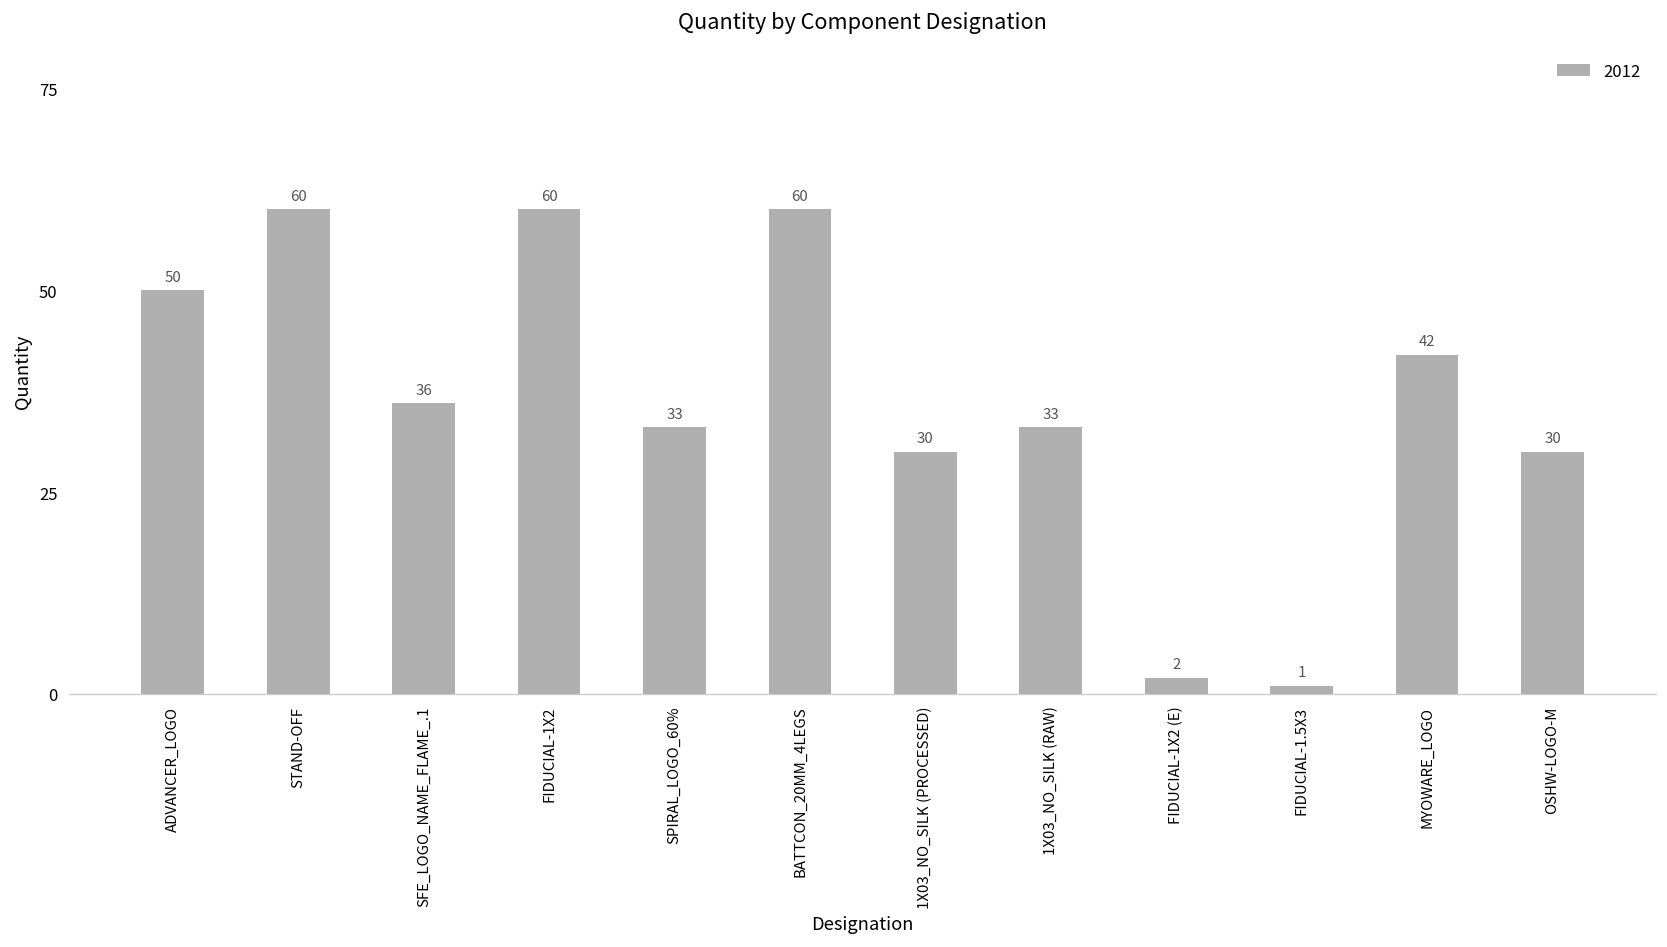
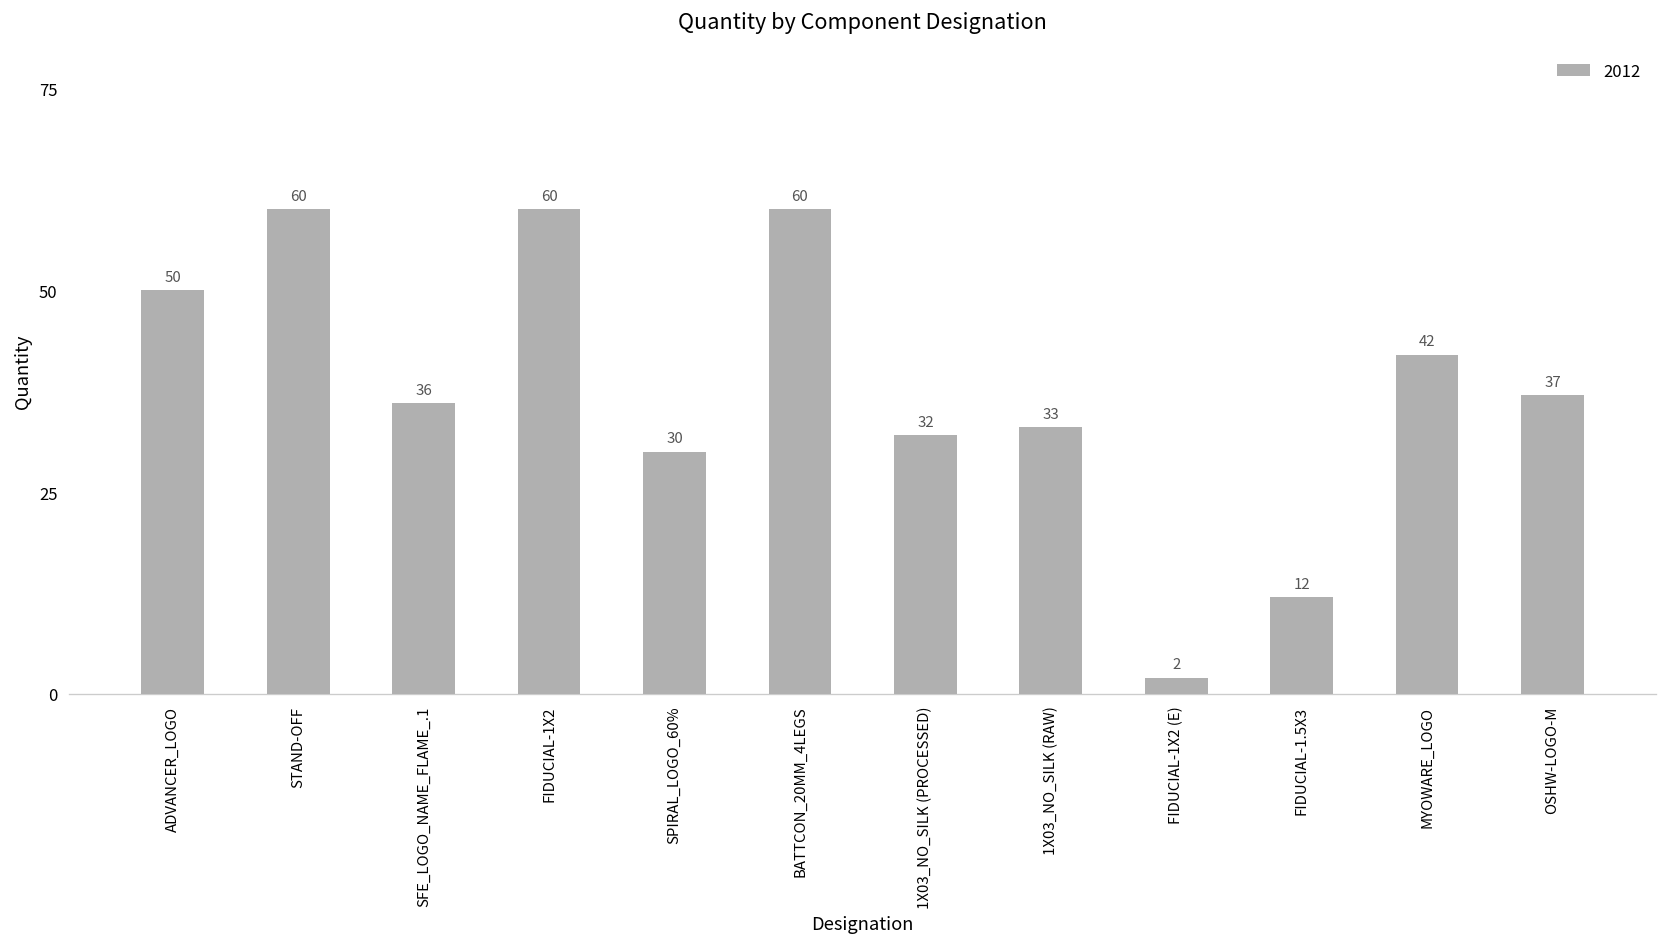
SPIRAL_LOGO_60%: 33 -> 30
1X03_NO_SILK (PROCESSED): 30 -> 32
FIDUCIAL-1.5X3: 1 -> 12
OSHW-LOGO-M: 30 -> 37
